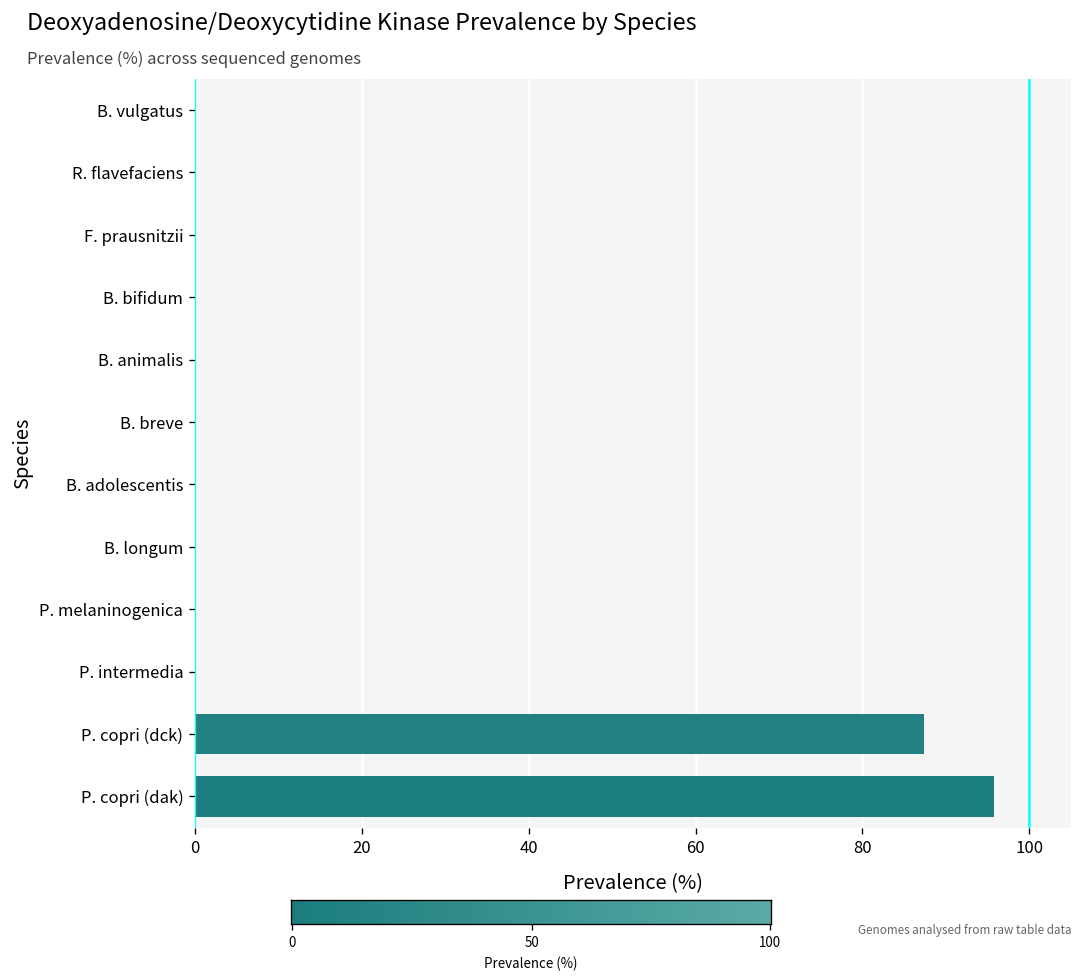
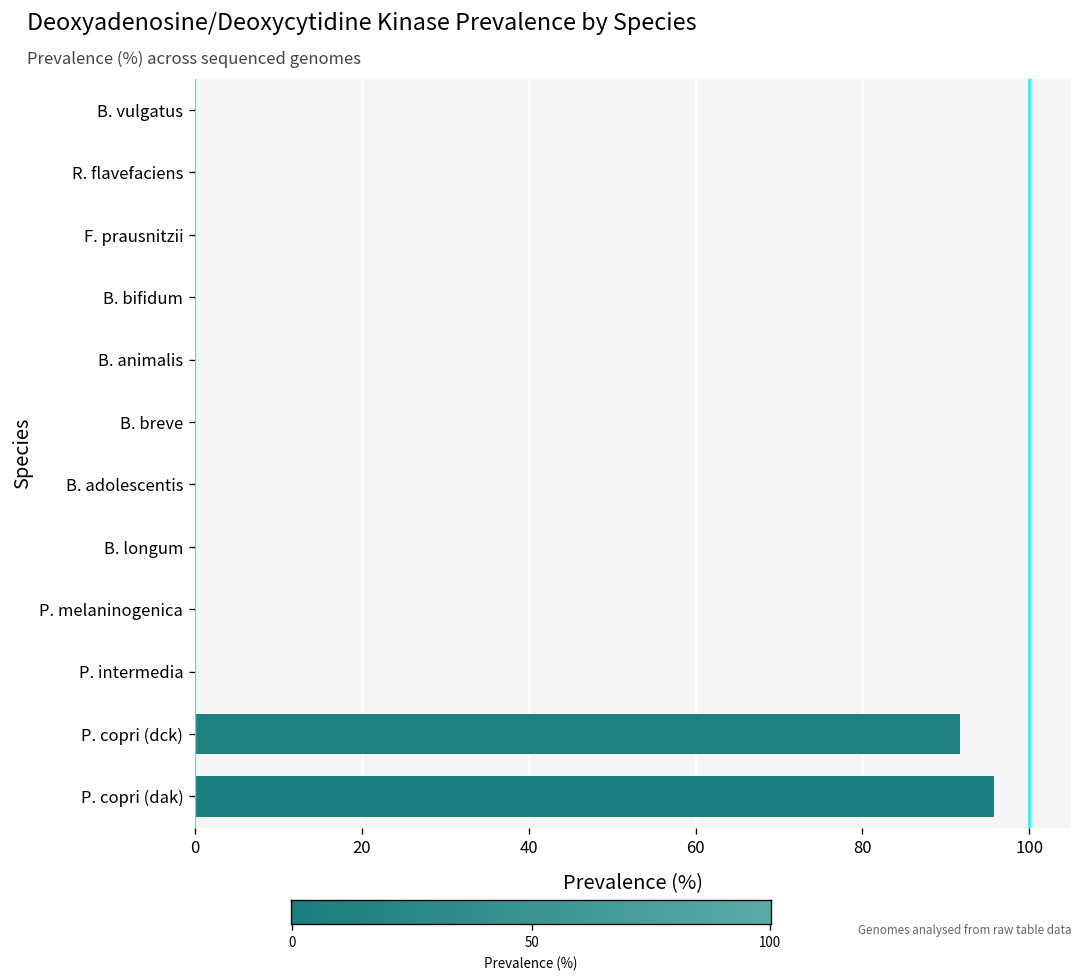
P. copri (dck): 87 -> 92
